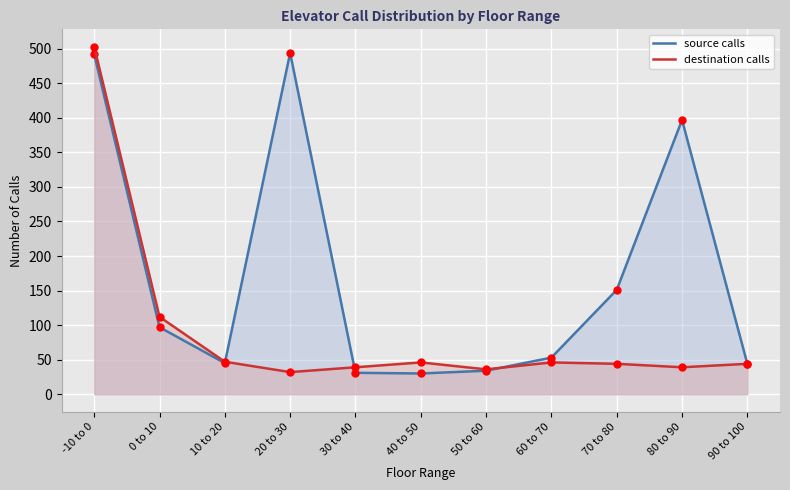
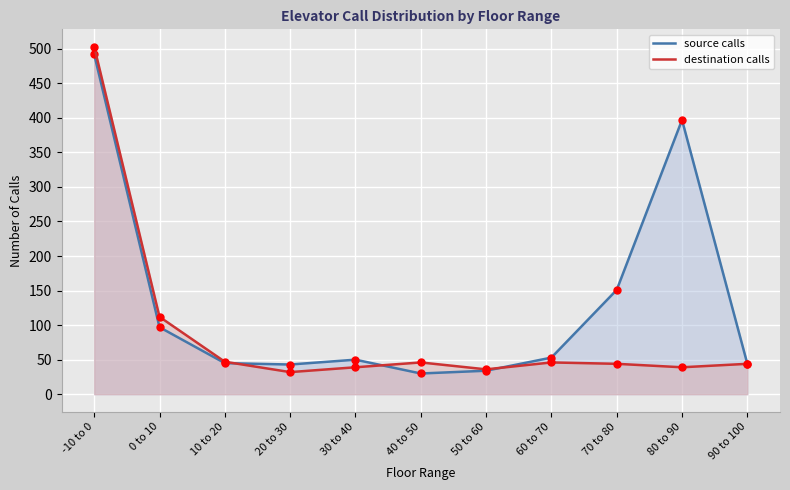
source calls, 20 to 30: 490 -> 40
source calls, 30 to 40: 30 -> 50
